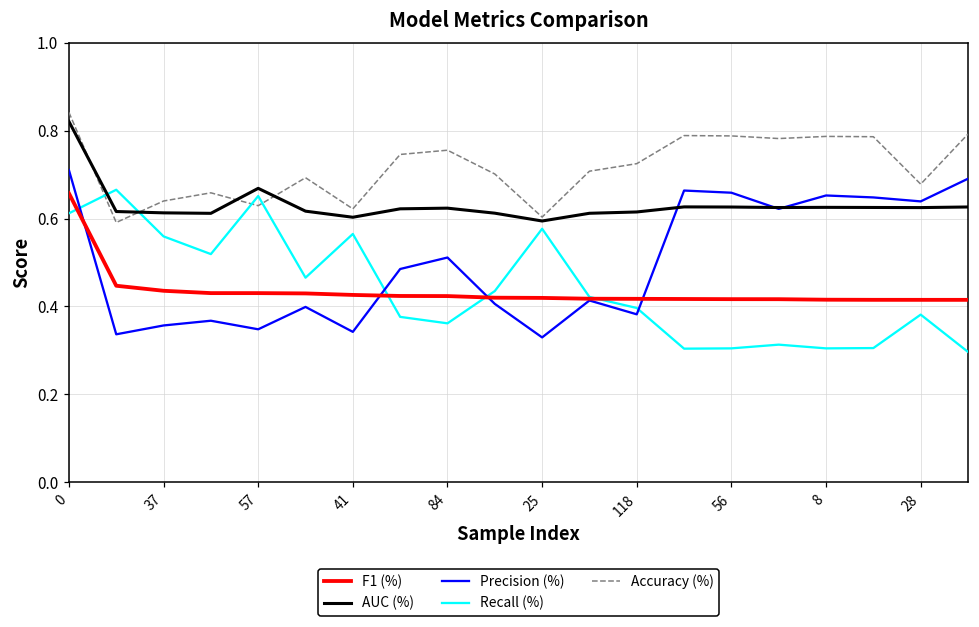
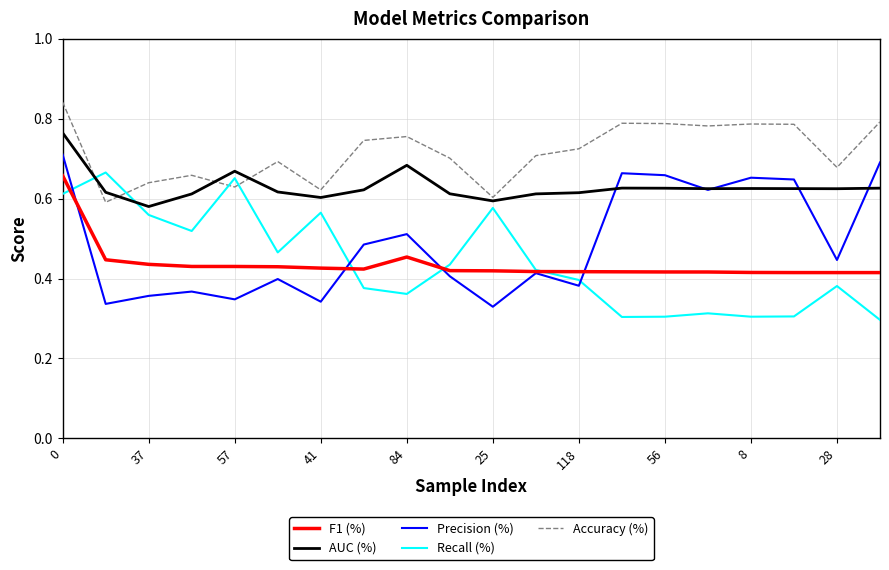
AUC (%), 0: 0.82 -> 0.76
AUC (%), 37: 0.61 -> 0.58
F1 (%), 84: 0.42 -> 0.45
AUC (%), 84: 0.62 -> 0.68
Precision (%), 28: 0.64 -> 0.45
